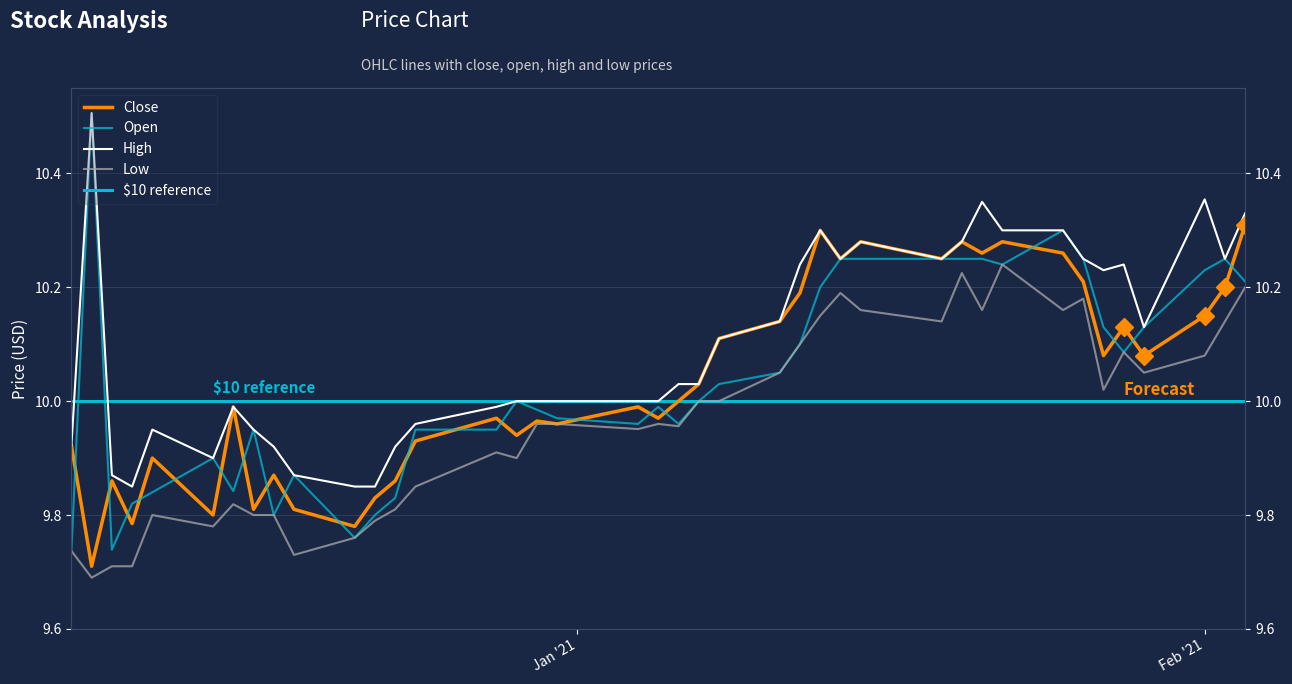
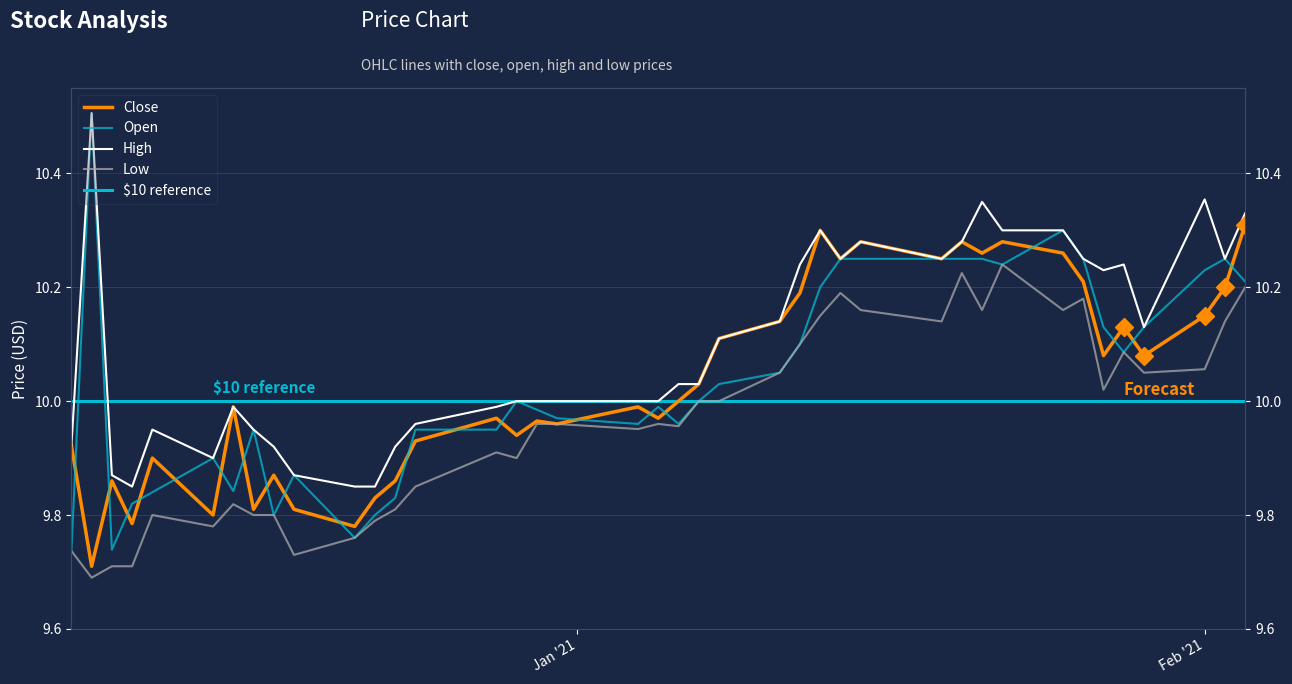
Low, Feb '21: 10.08 -> 10.06
